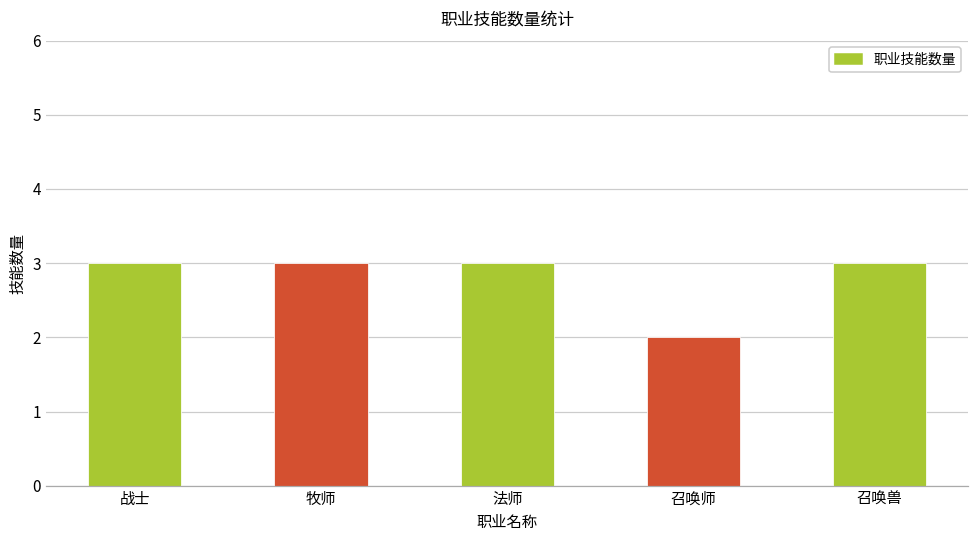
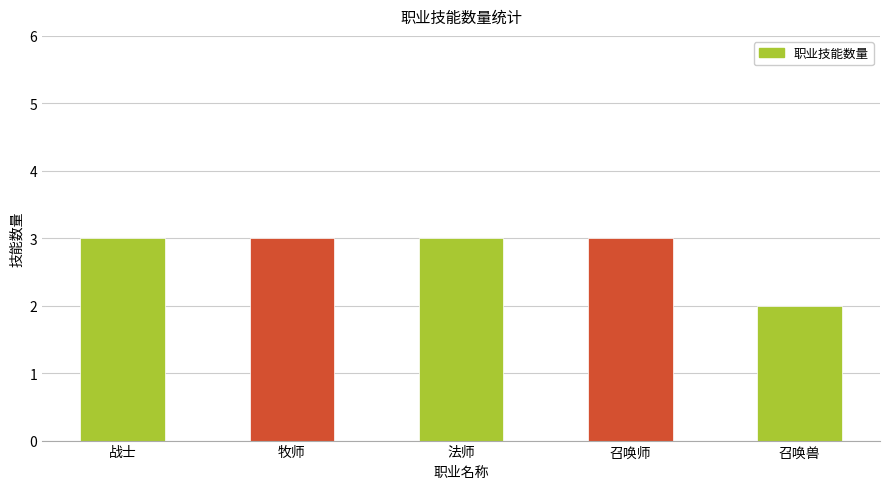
召唤师: 2 -> 3
召唤兽: 3 -> 2
